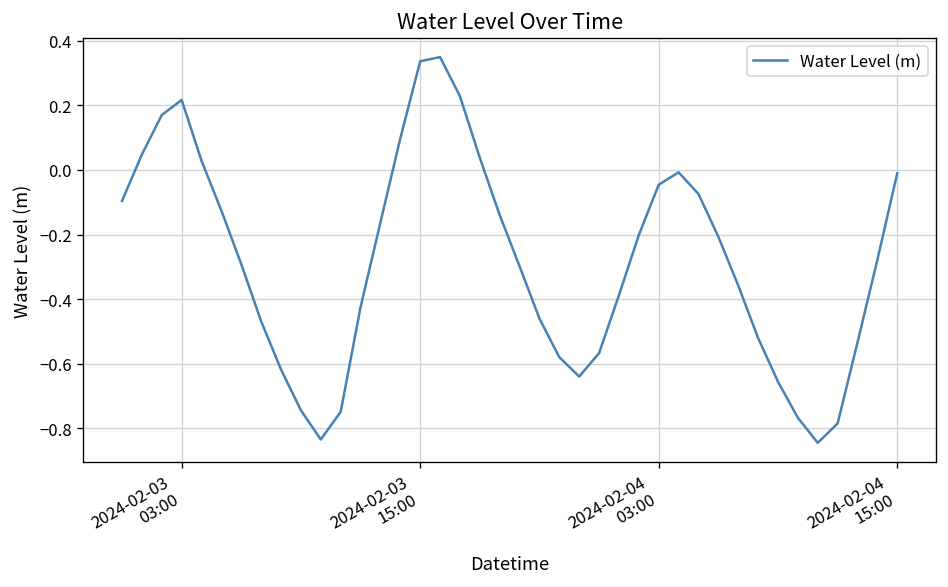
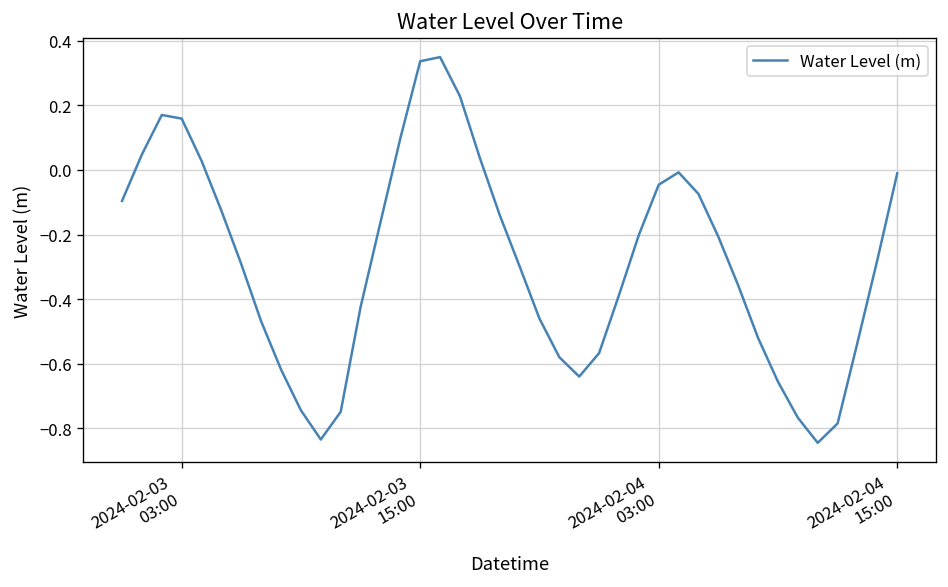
2024-02-03 03:00: 0.22 -> 0.16
